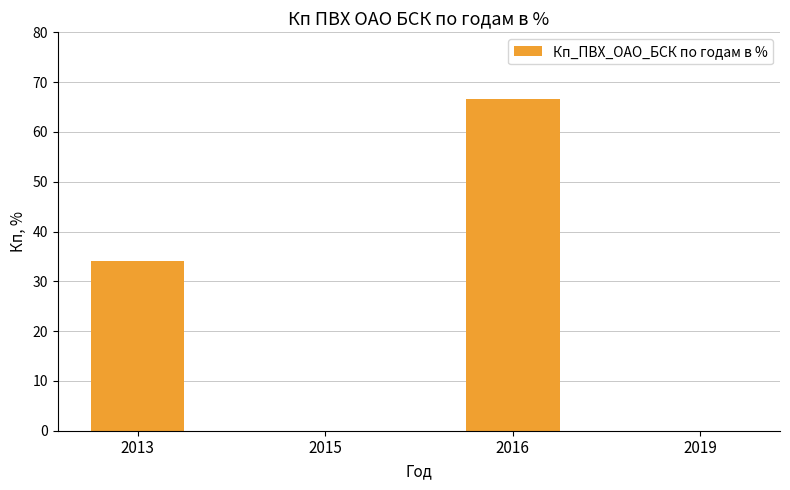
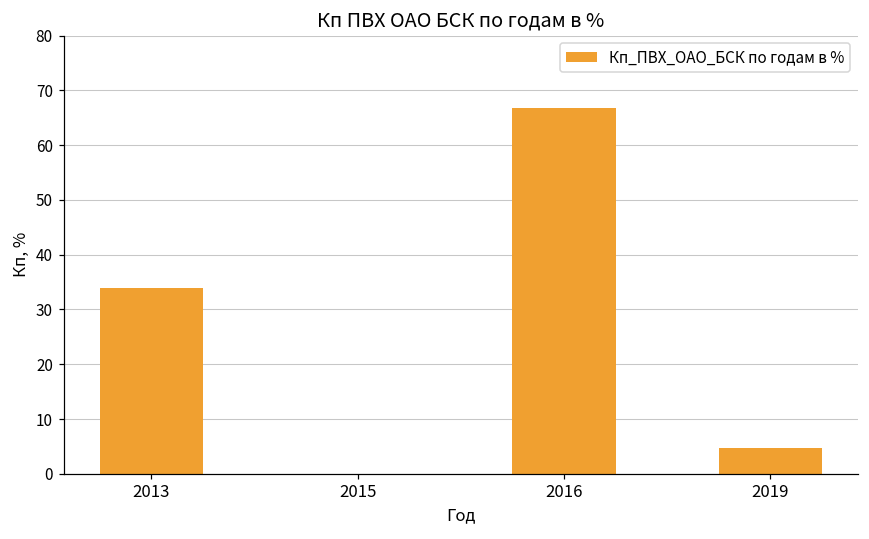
2019: 0 -> 5
